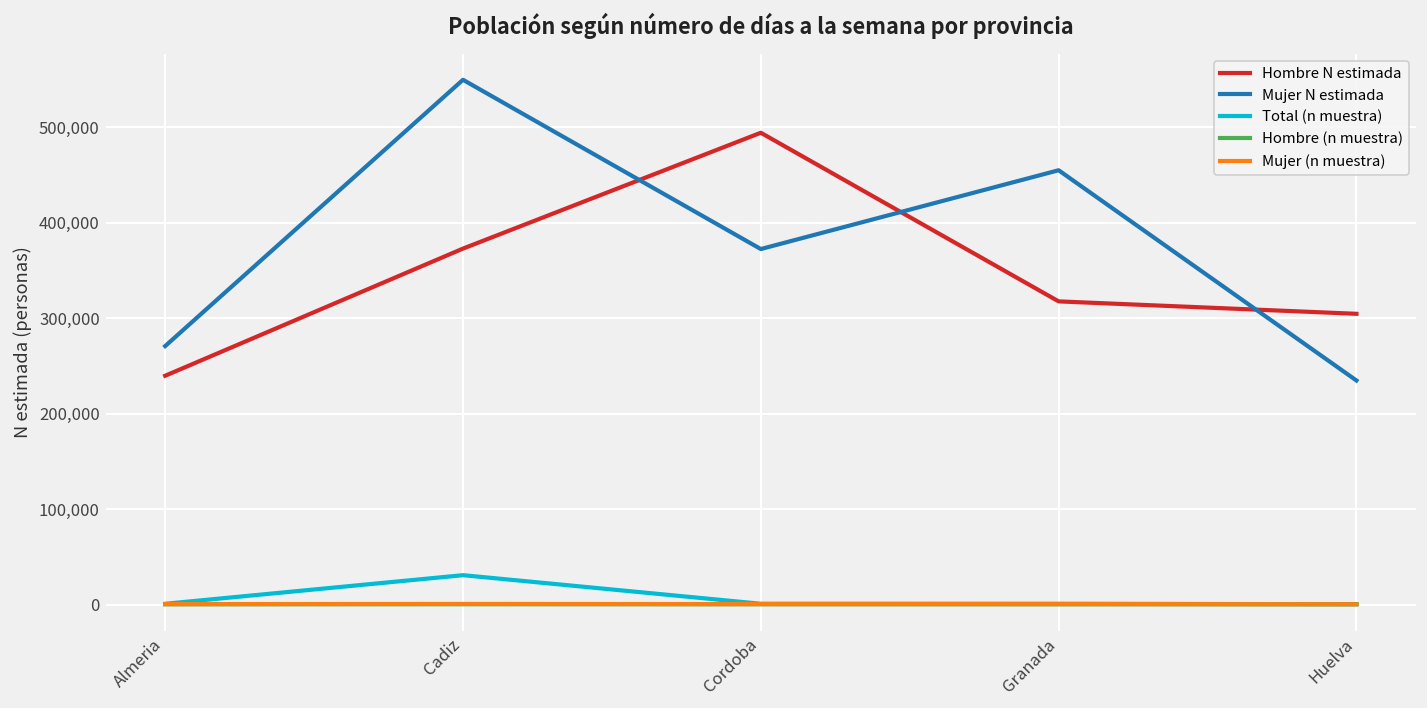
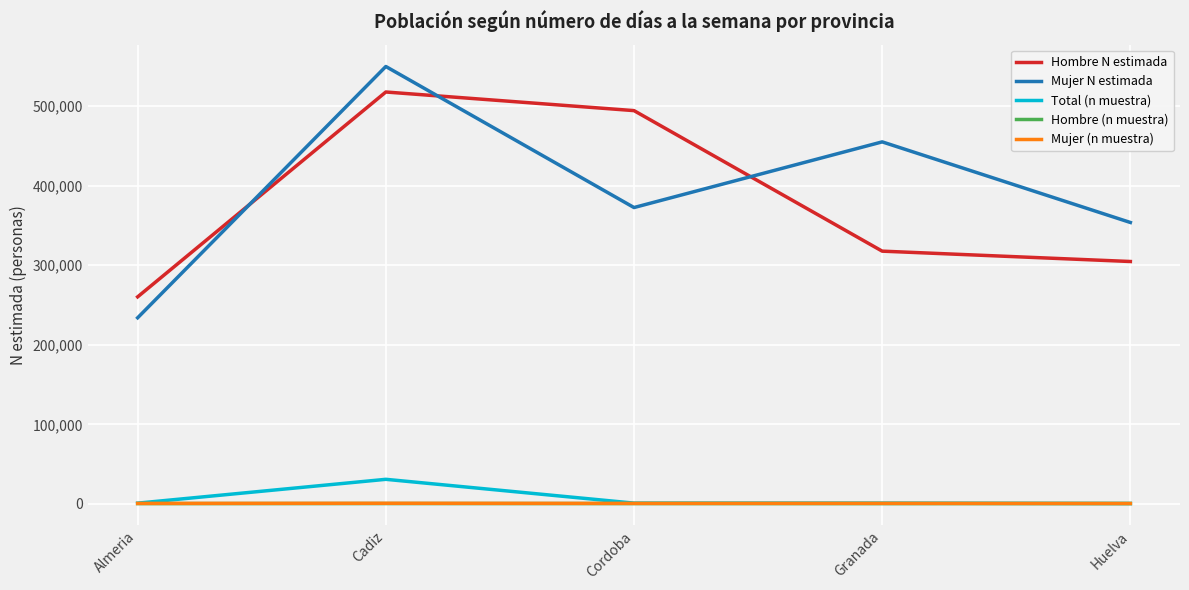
Hombre N estimada, Almeria: 240,000 -> 260,000
Mujer N estimada, Almeria: 270,000 -> 230,000
Hombre N estimada, Cadiz: 370,000 -> 520,000
Mujer N estimada, Huelva: 230,000 -> 350,000
